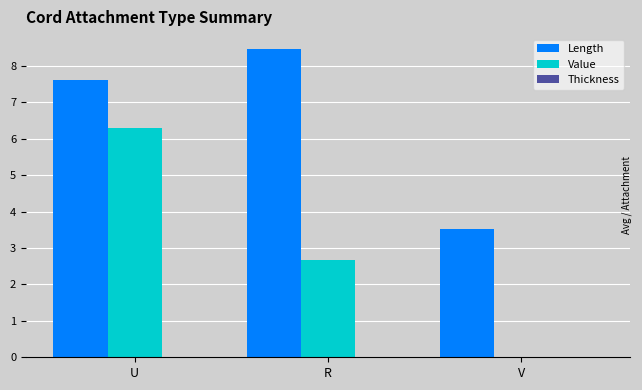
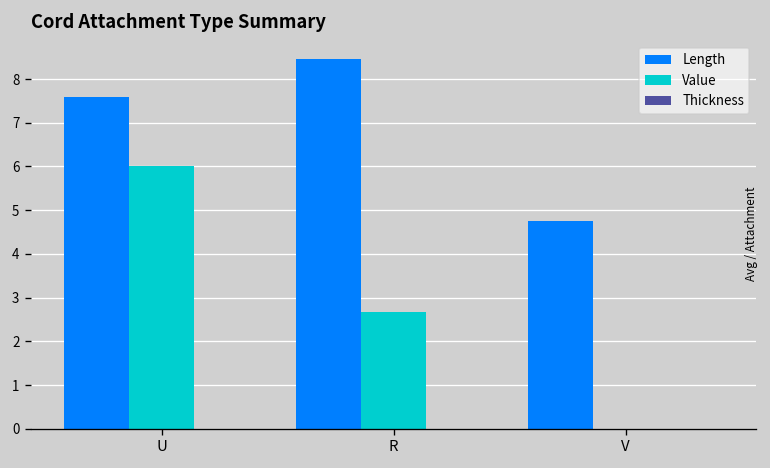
Value, U: 6.3 -> 6.0
Length, V: 3.5 -> 4.8
